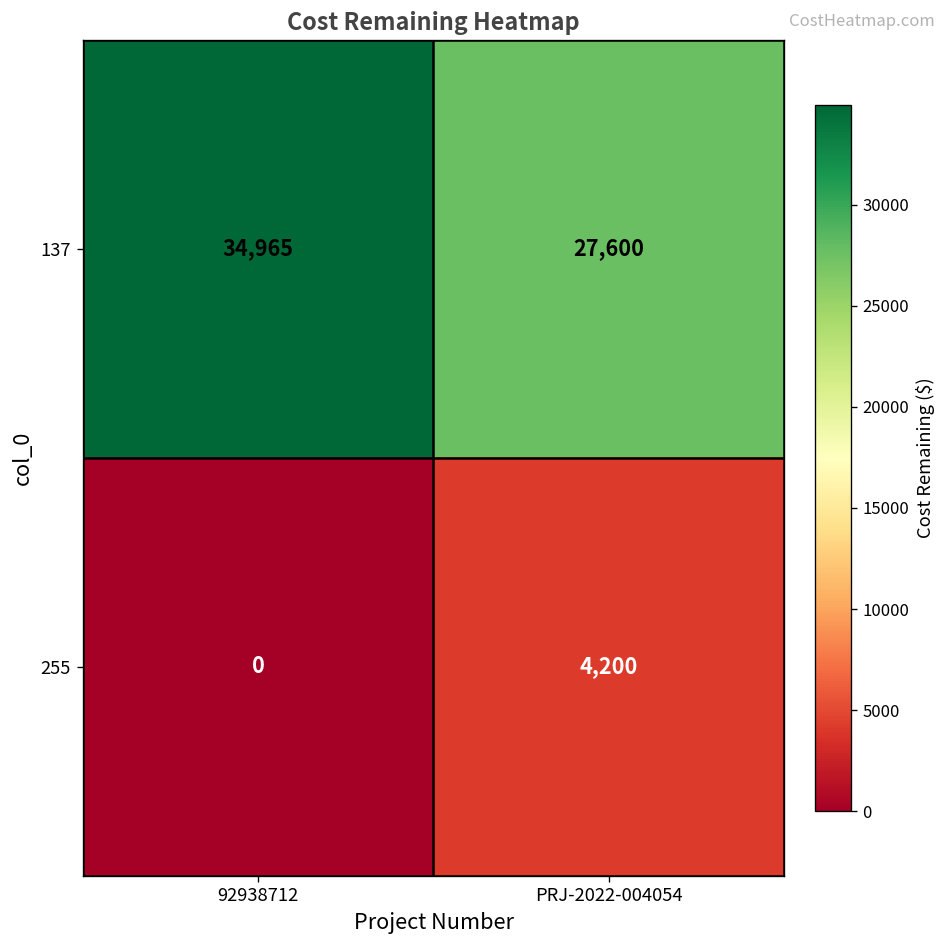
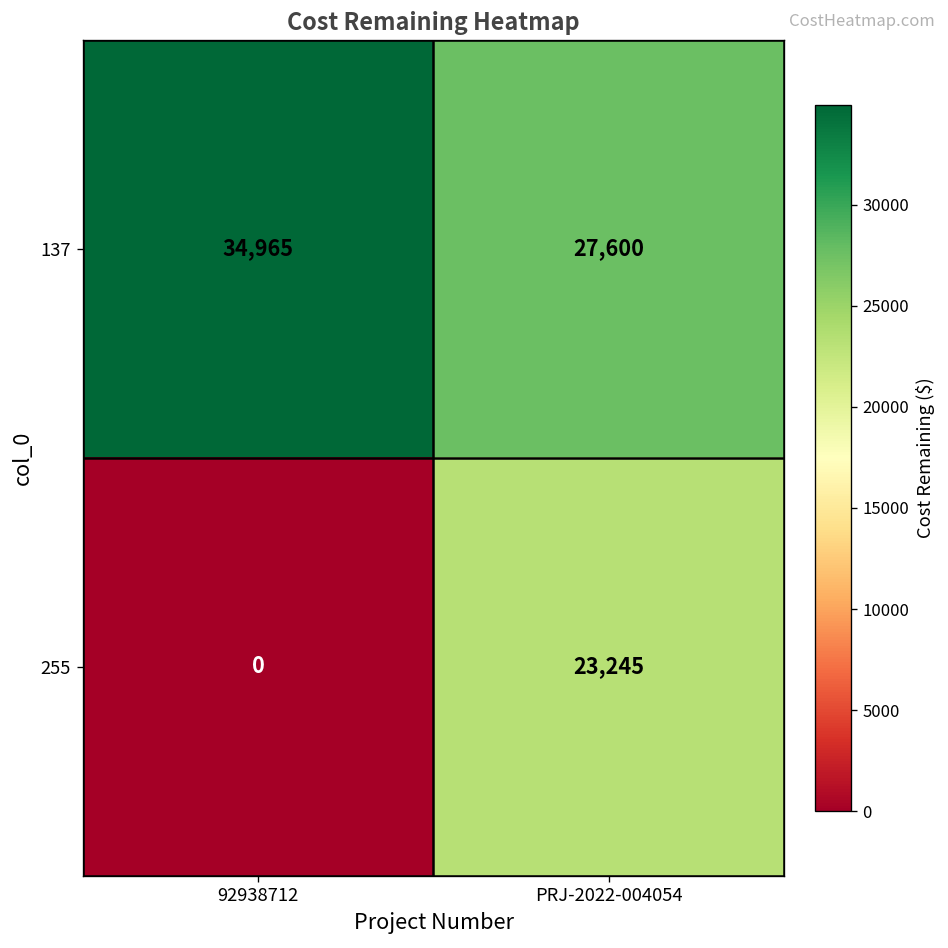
255, PRJ-2022-004054: 4,200 -> 23,245
